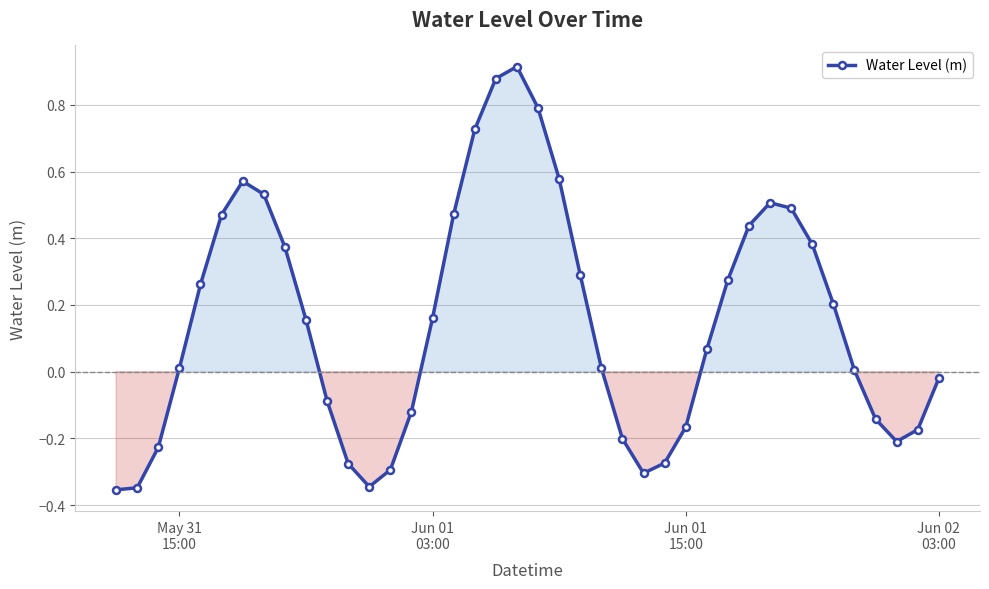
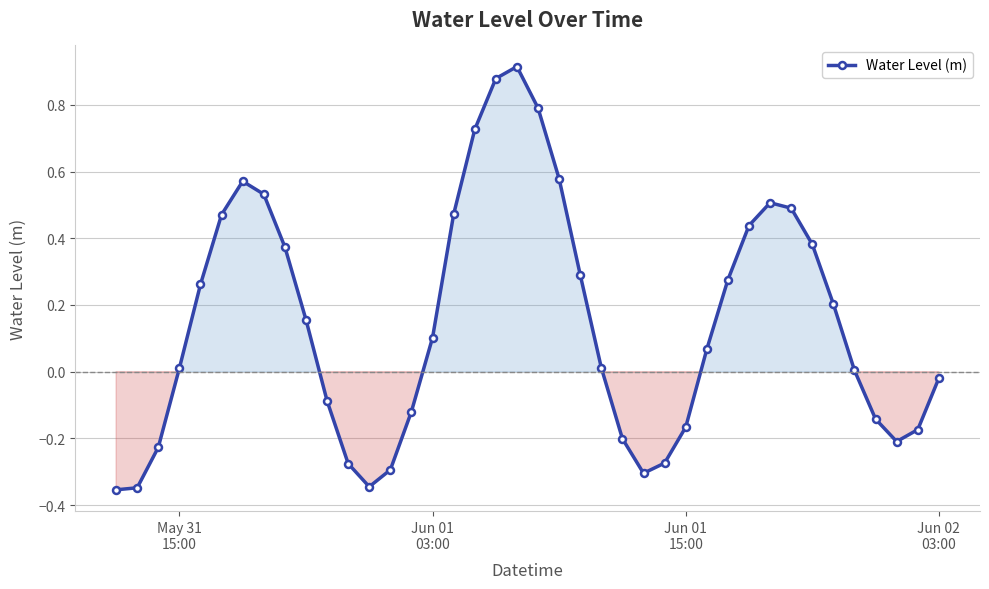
Jun 01 03:00: 0.16 -> 0.10
